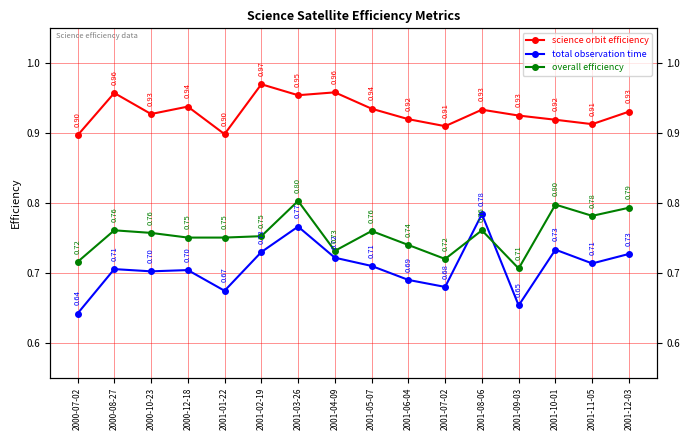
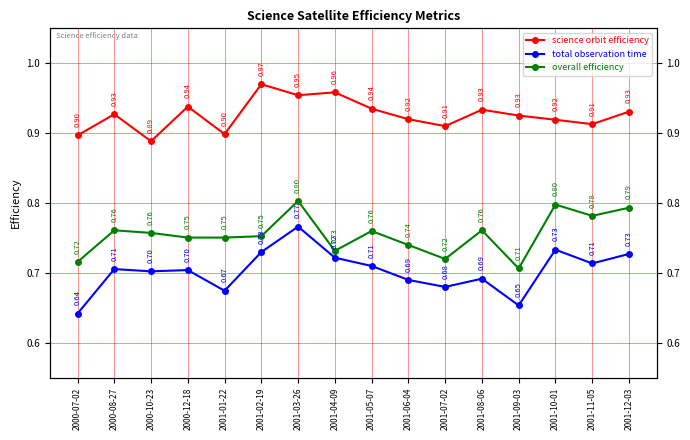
science orbit efficiency, 2000-08-27: 0.96 -> 0.93
science orbit efficiency, 2000-10-23: 0.93 -> 0.89
total observation time, 2001-08-06: 0.78 -> 0.69
